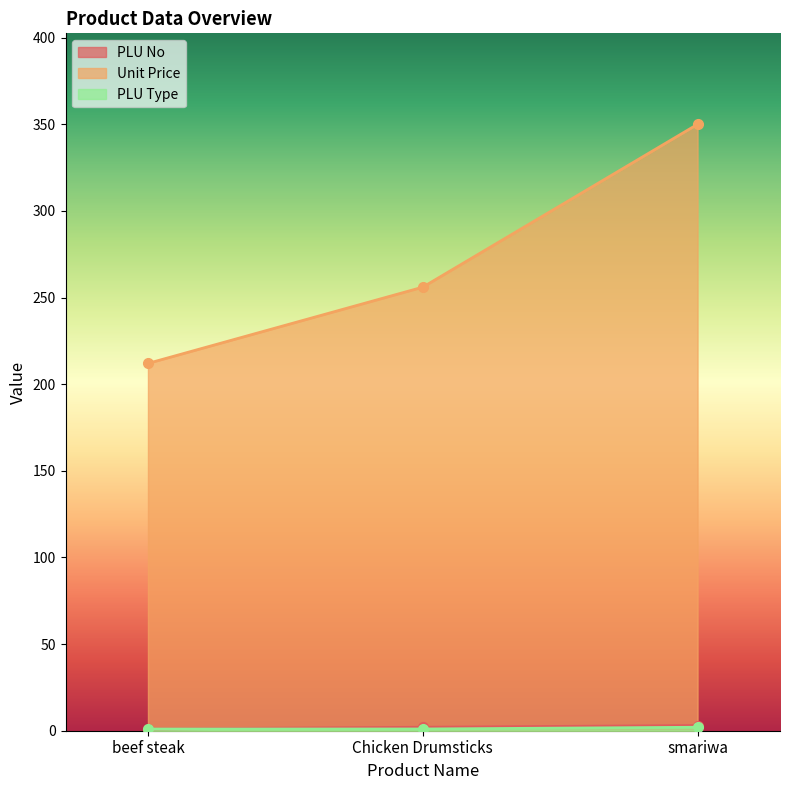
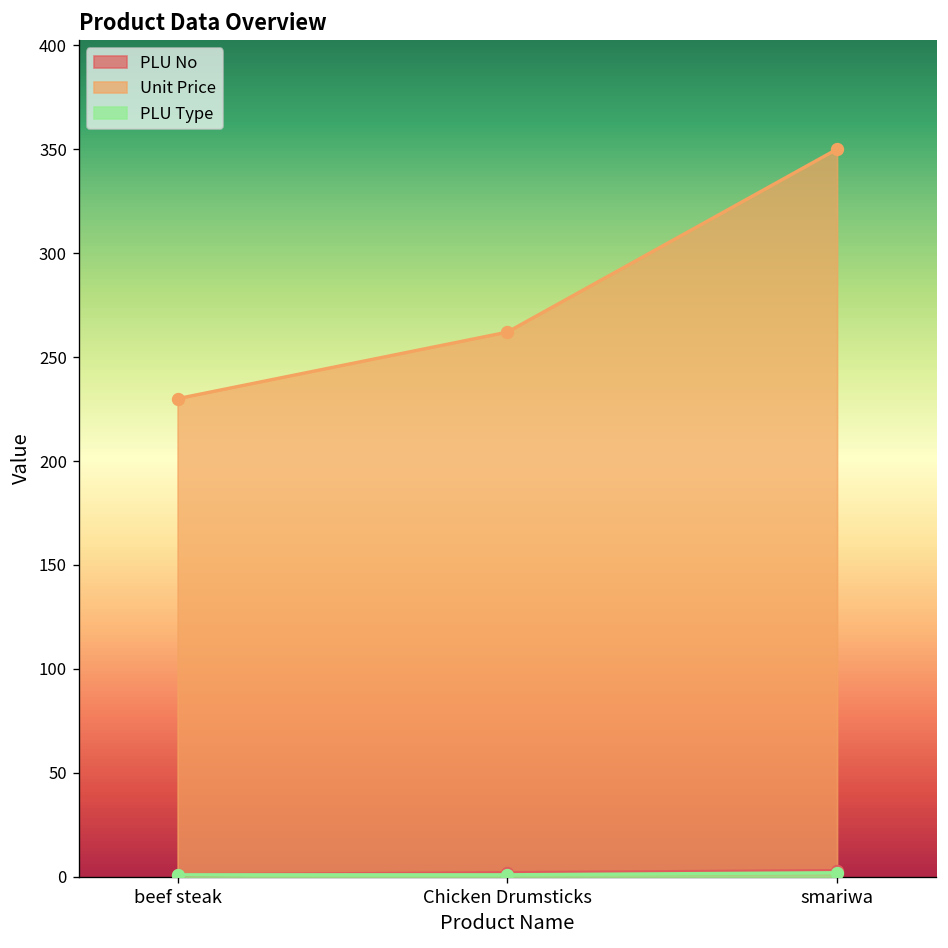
Unit Price, beef steak: 212 -> 230
Unit Price, Chicken Drumsticks: 256 -> 262
